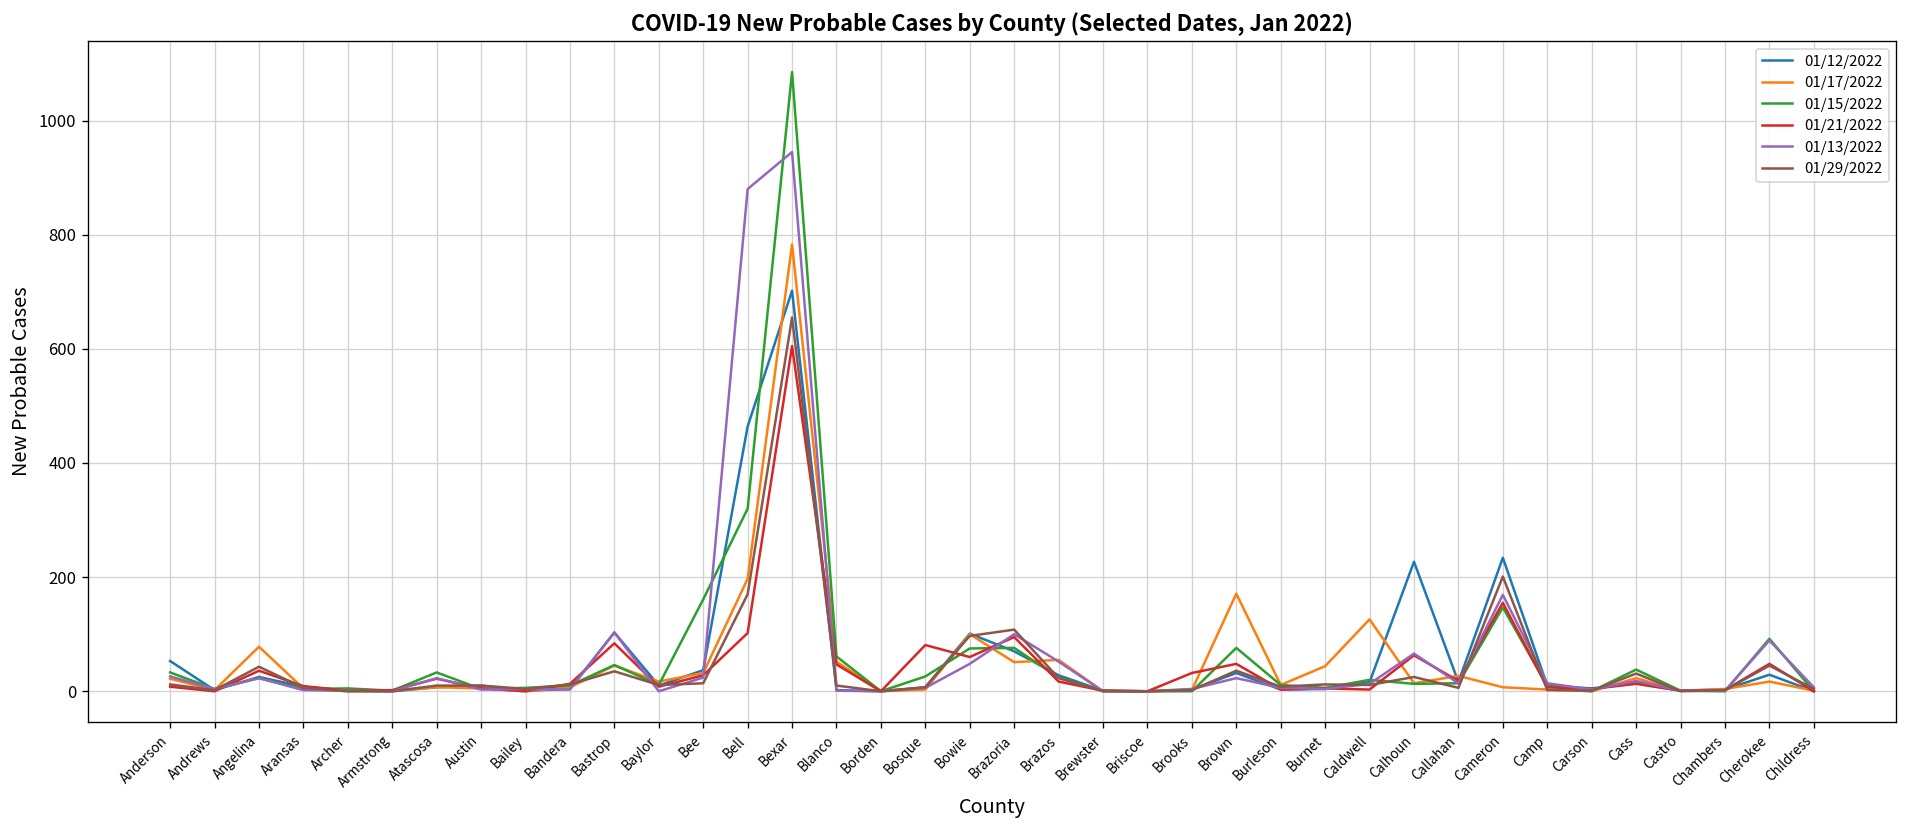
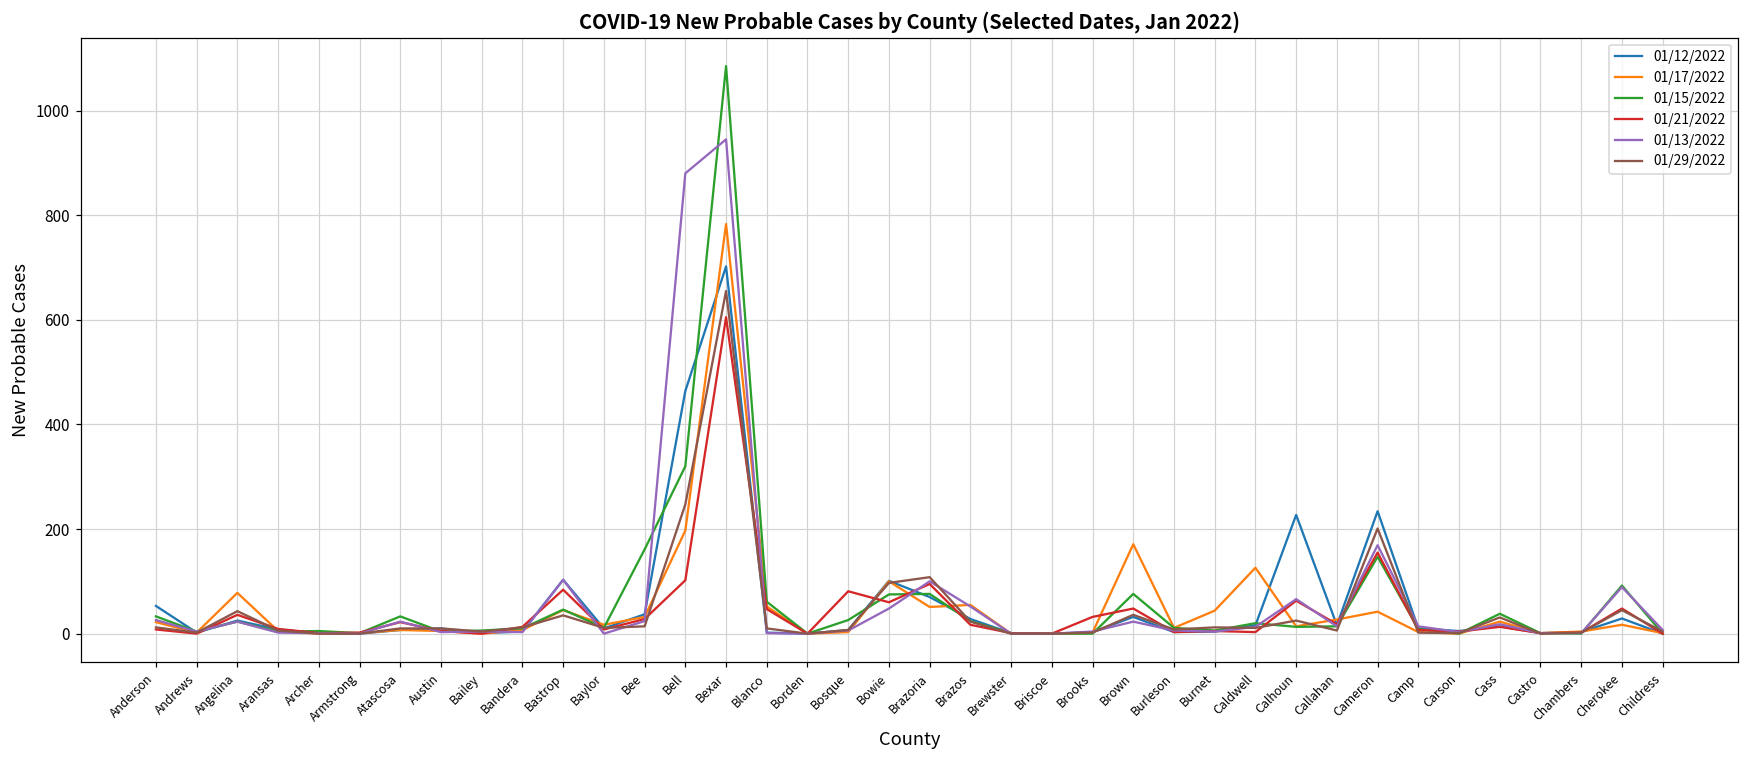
01/29/2022, Bell: 170 -> 250
01/17/2022, Cameron: 10 -> 40
